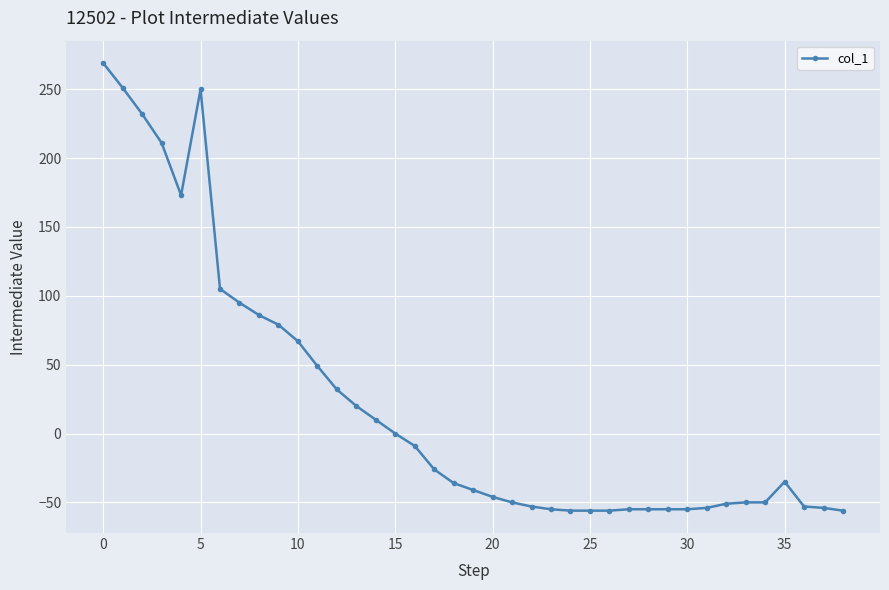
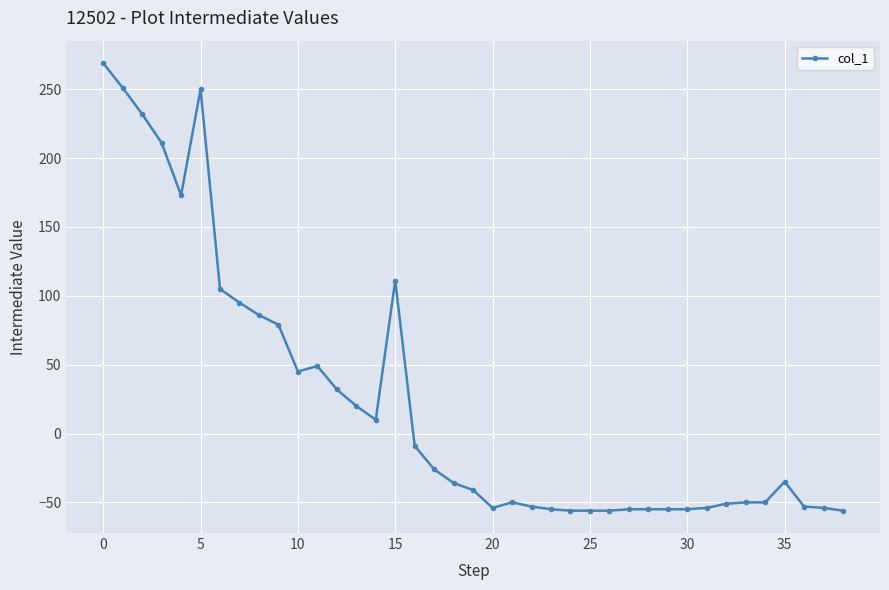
10: 67 -> 45
15: 0 -> 111
20: -46 -> -54
